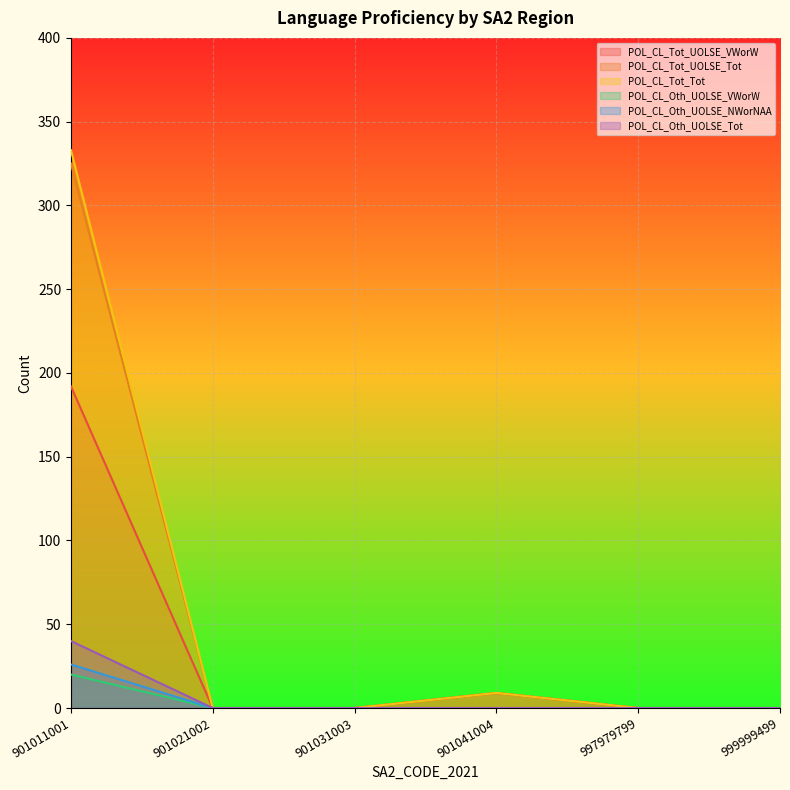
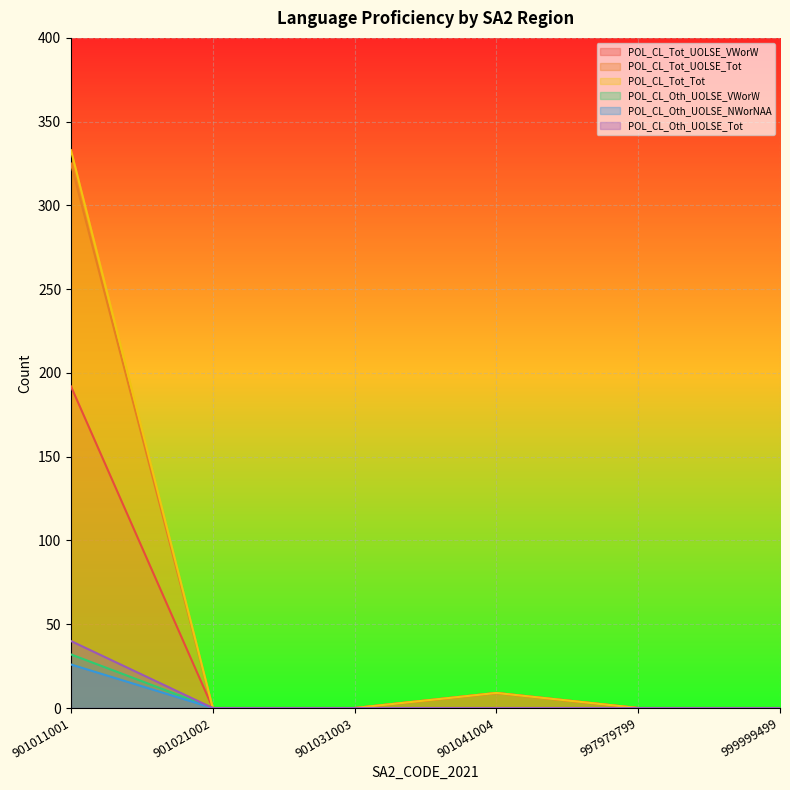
POL_CL_Oth_UOLSE_VWorW, 901011001: 20 -> 32
